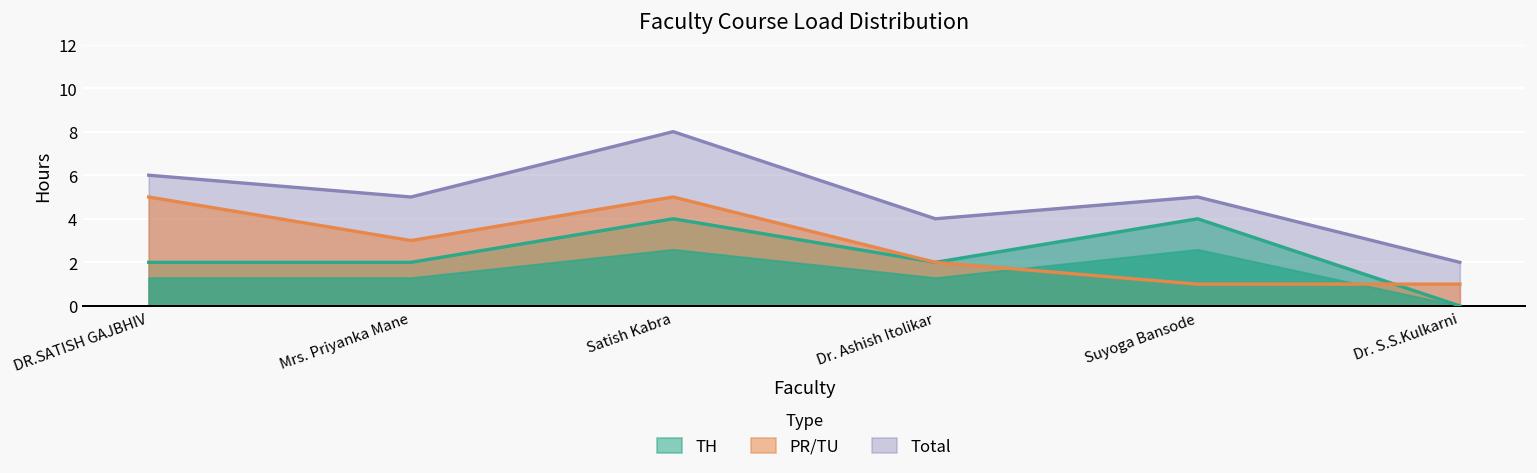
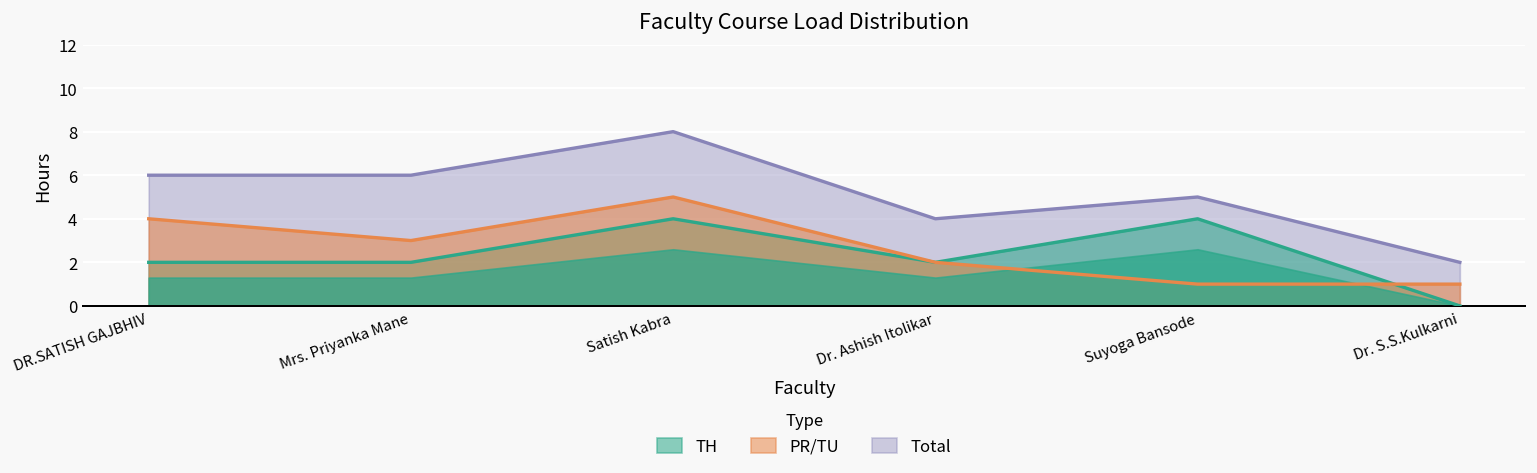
PR/TU, DR.SATISH GAJBHIV: 5 -> 4
Total, Mrs. Priyanka Mane: 5 -> 6
